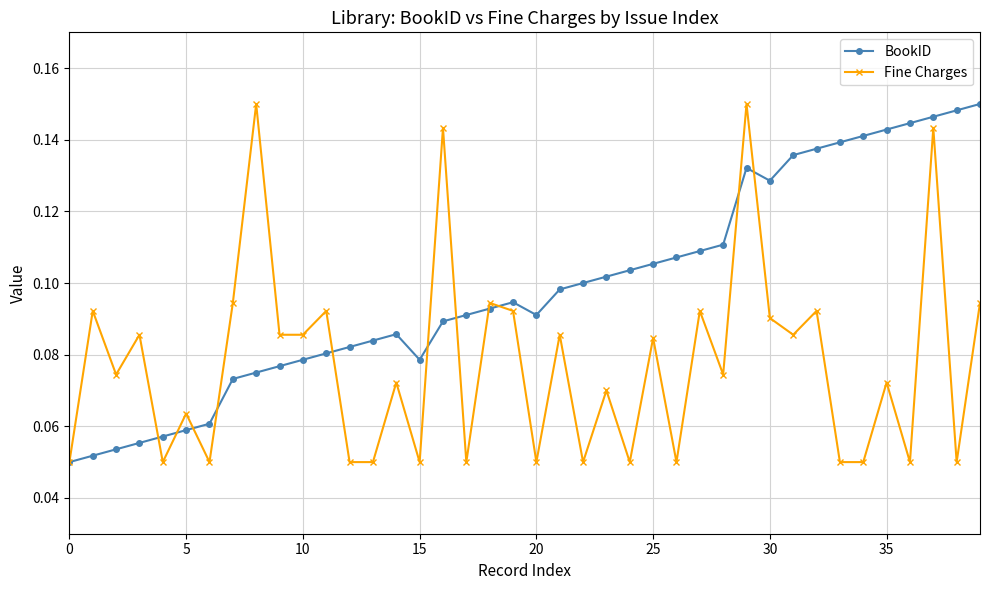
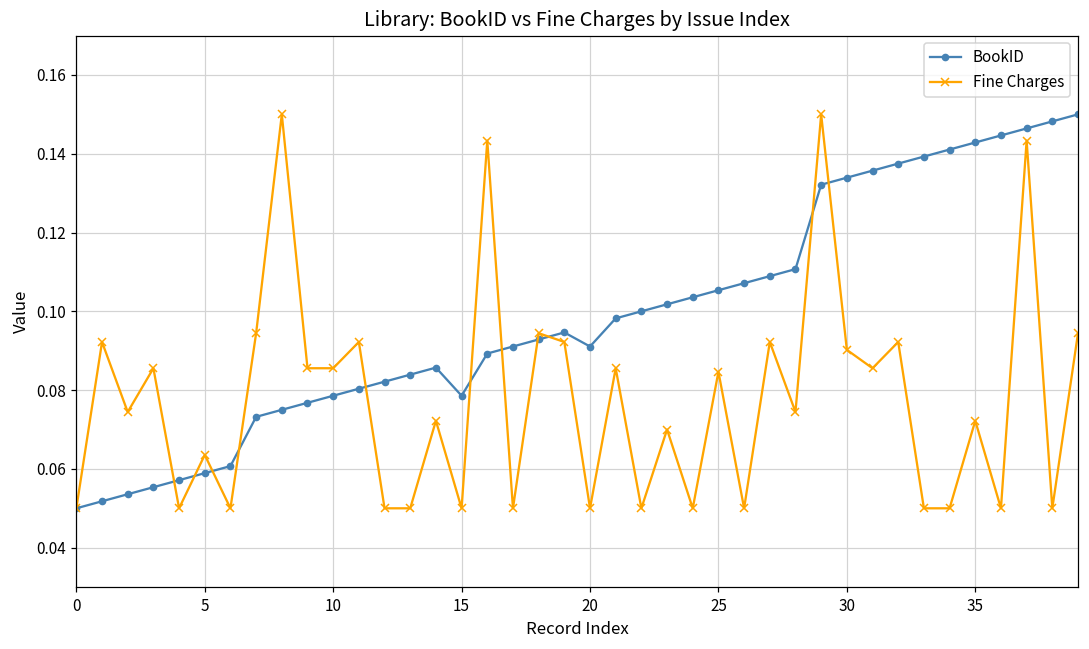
BookID, 30: 0.129 -> 0.134
